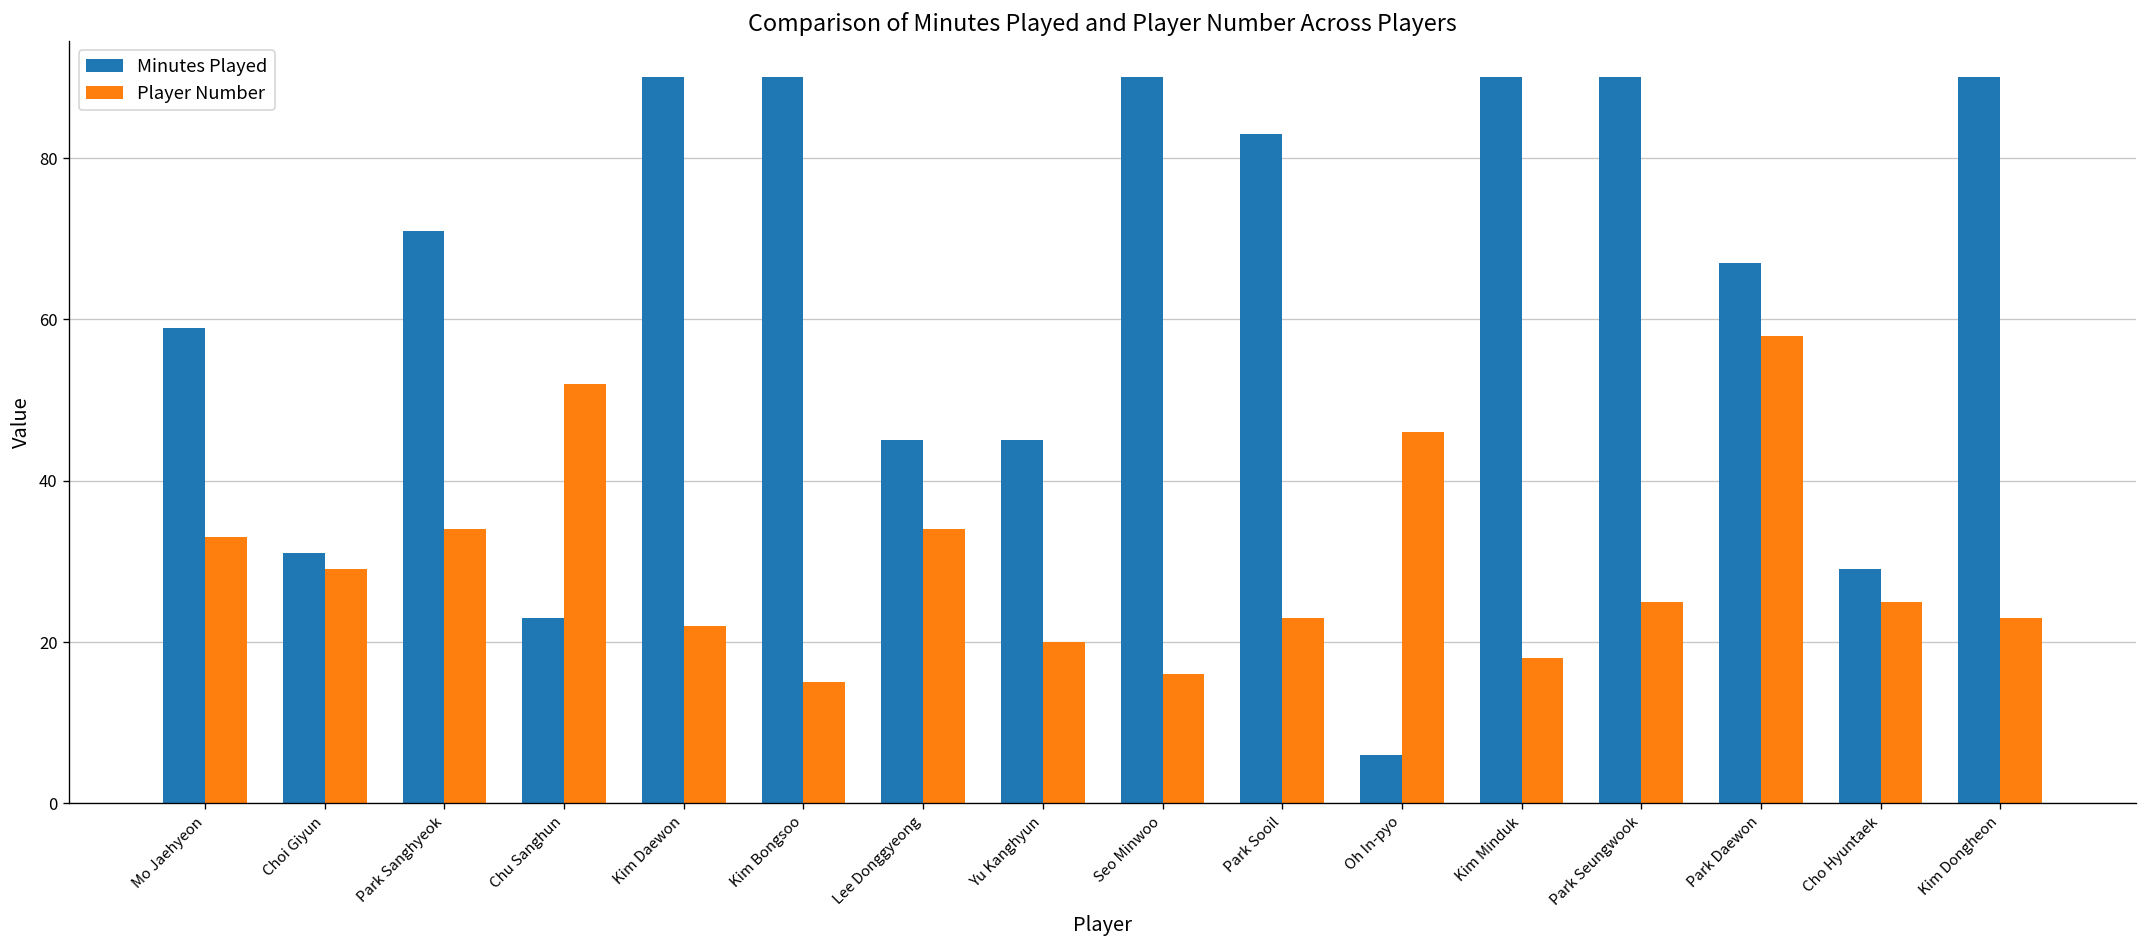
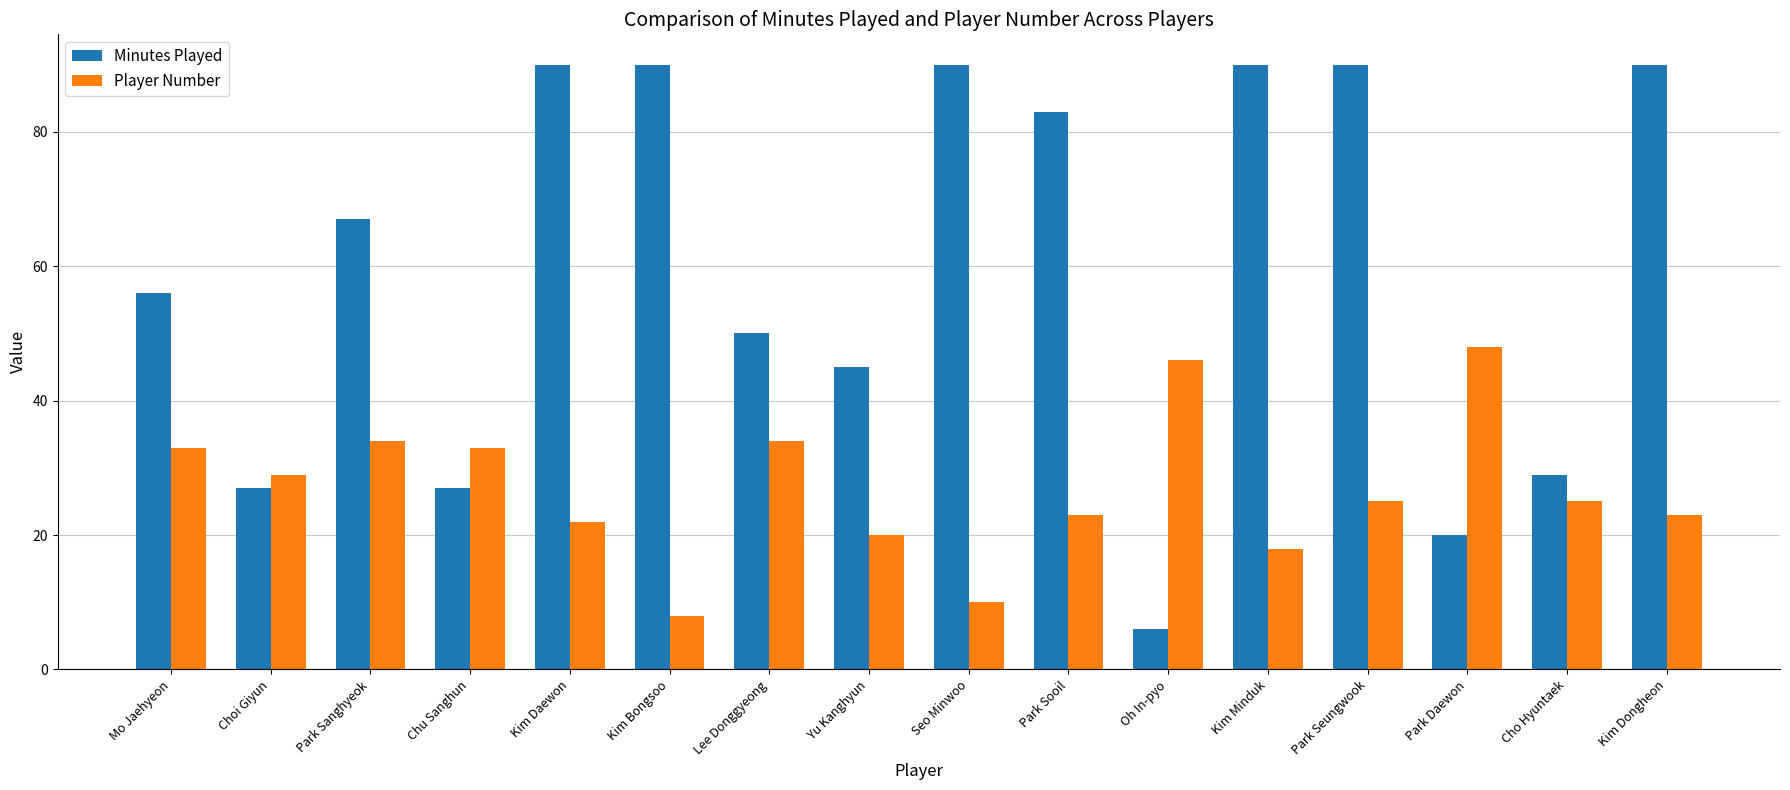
Minutes Played, Mo Jaehyeon: 59 -> 56
Minutes Played, Choi Giyun: 31 -> 27
Minutes Played, Park Sanghyeok: 71 -> 67
Minutes Played, Chu Sanghun: 23 -> 27
Player Number, Chu Sanghun: 52 -> 33
Player Number, Kim Bongsoo: 15 -> 8
Minutes Played, Lee Donggyeong: 45 -> 50
Player Number, Seo Minwoo: 16 -> 10
Minutes Played, Park Daewon: 67 -> 20
Player Number, Park Daewon: 58 -> 48
